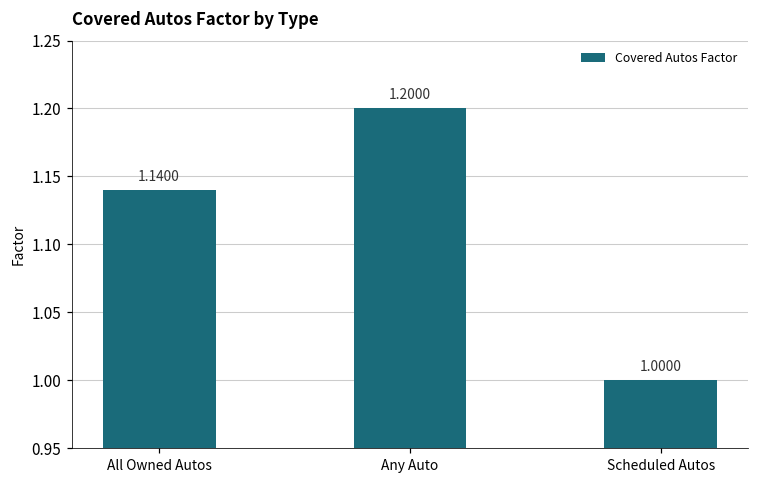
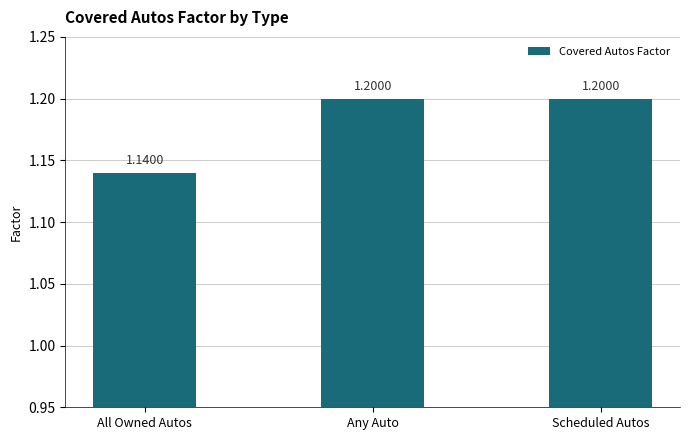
Scheduled Autos: 1.0000 -> 1.2000
